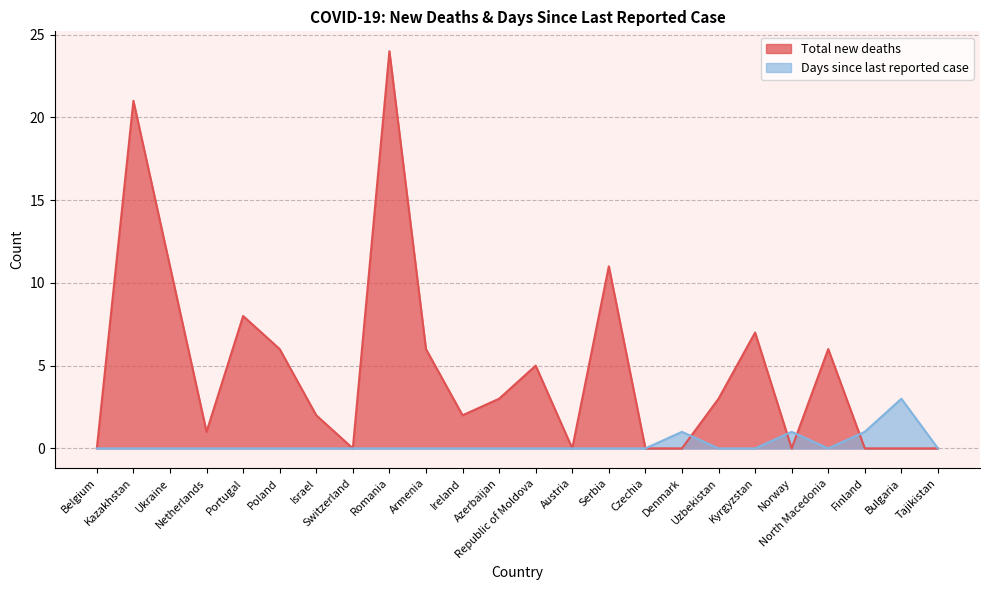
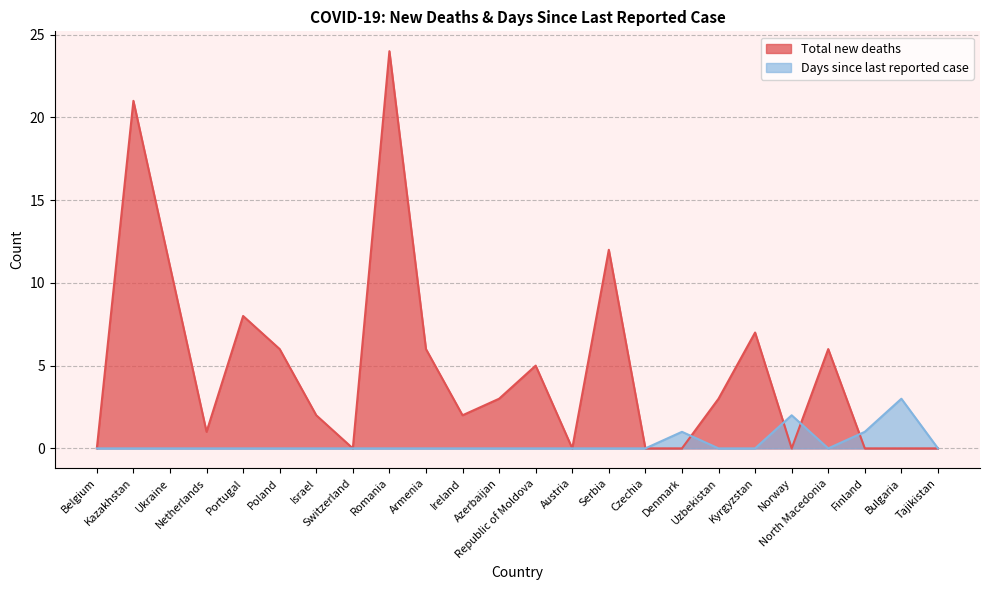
Total new deaths, Serbia: 11 -> 12
Days since last reported case, Norway: 1 -> 2
